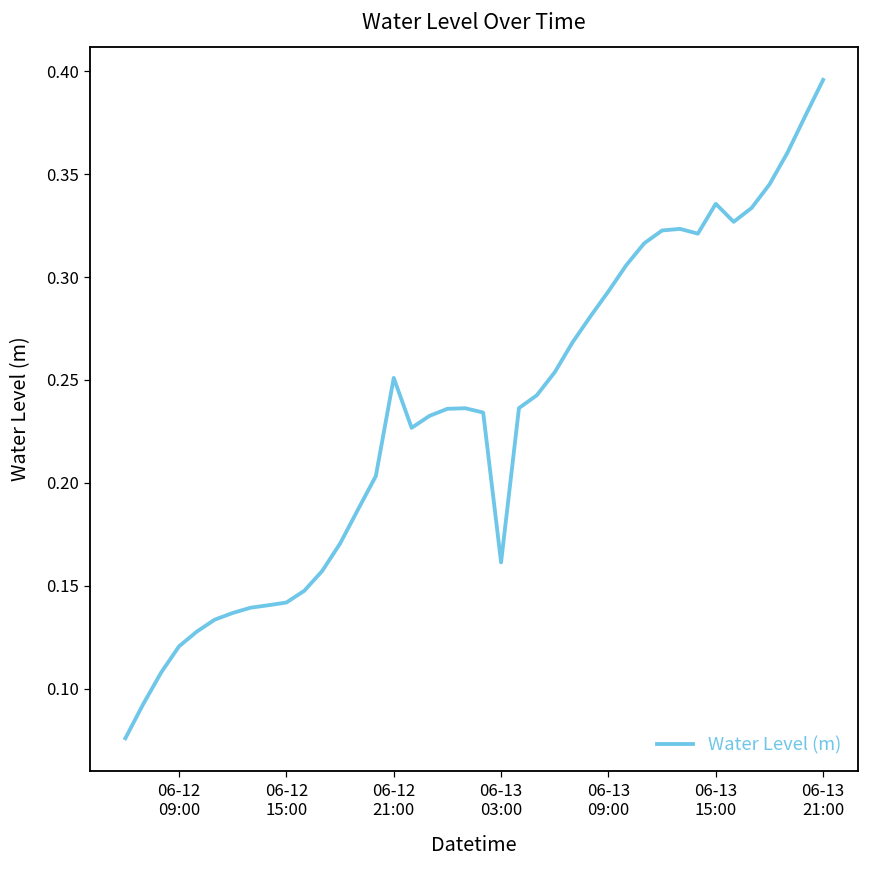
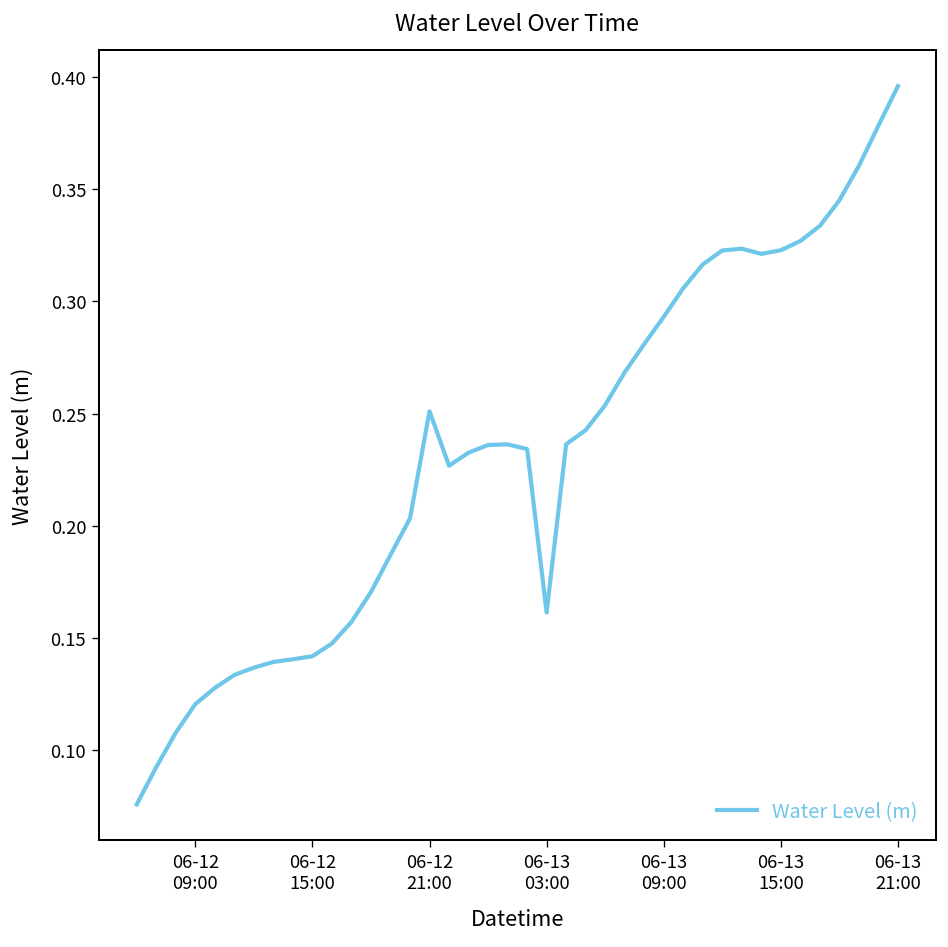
06-13 15:00: 0.336 -> 0.323
